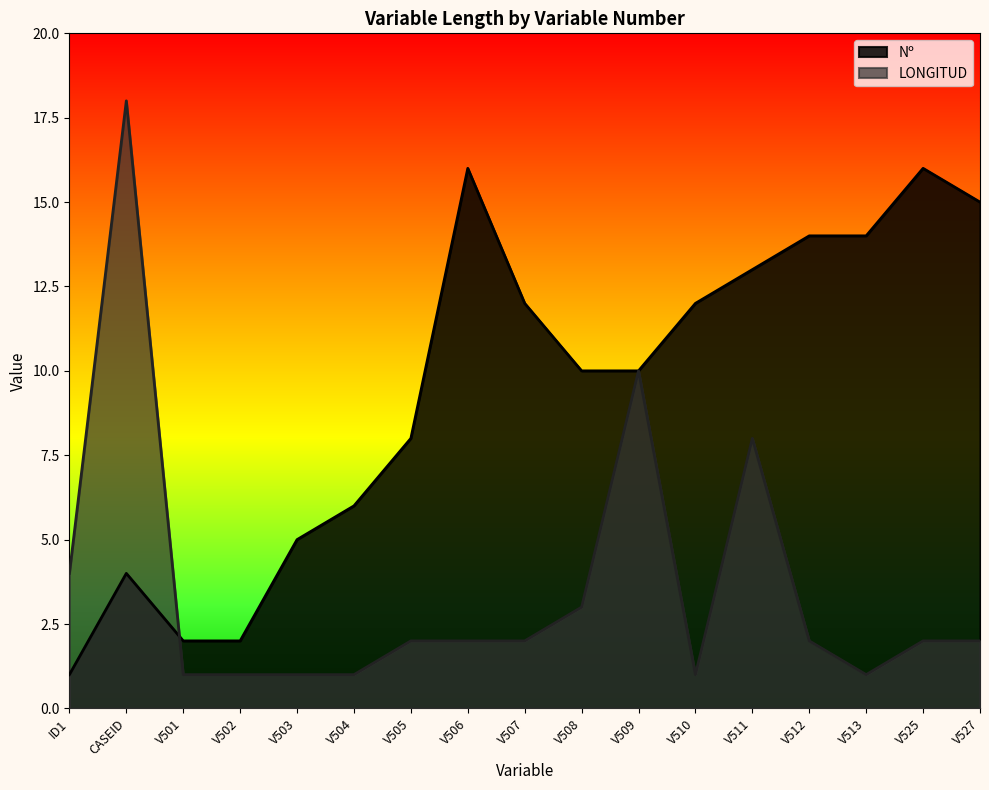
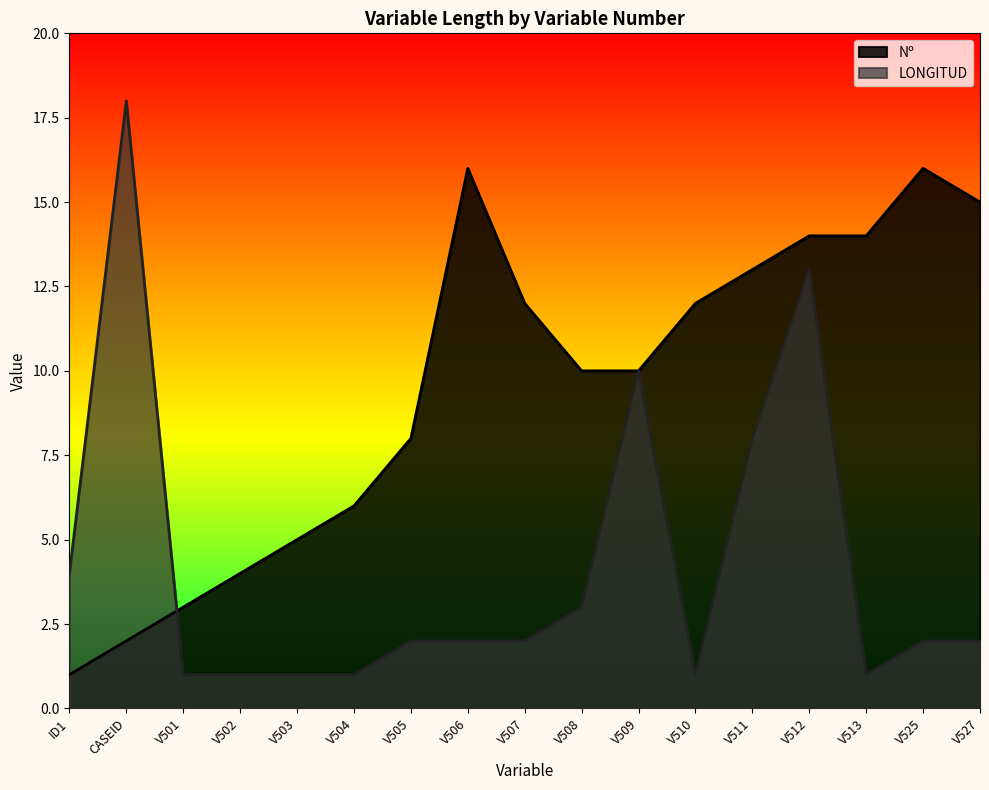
Nº, CASEID: 4 -> 2
Nº, V501: 2 -> 3
Nº, V502: 2 -> 4
LONGITUD, V512: 2 -> 13
